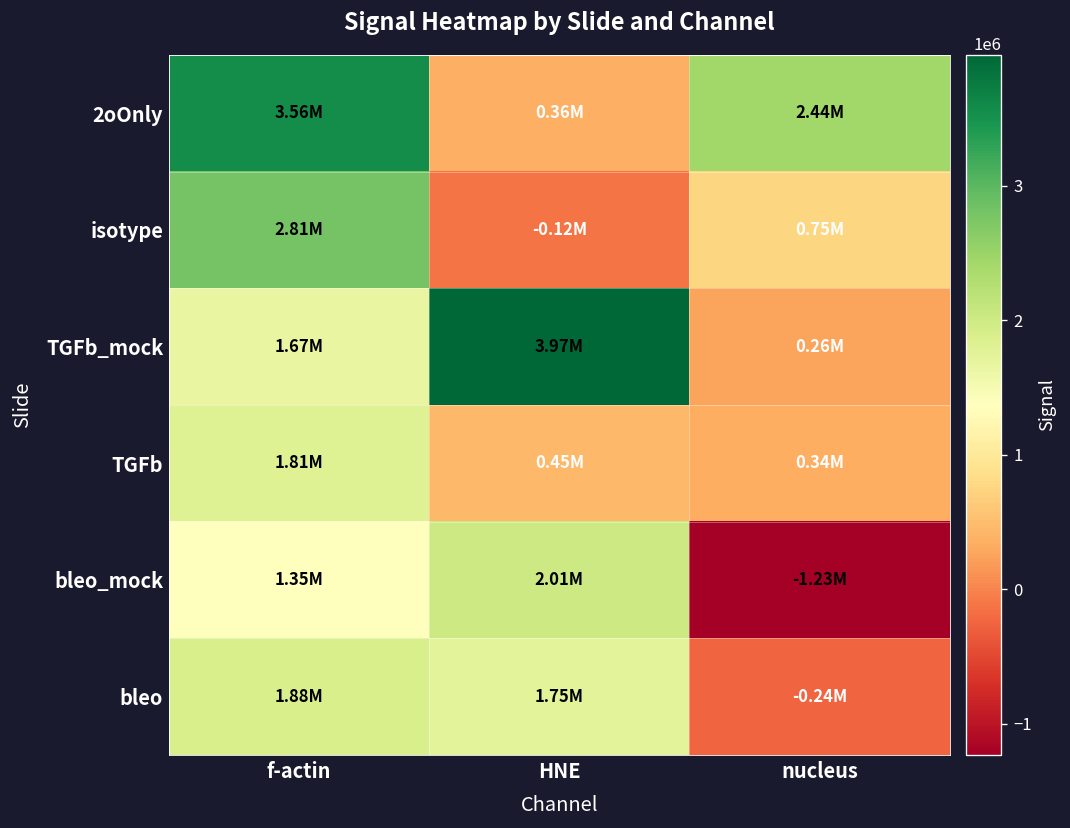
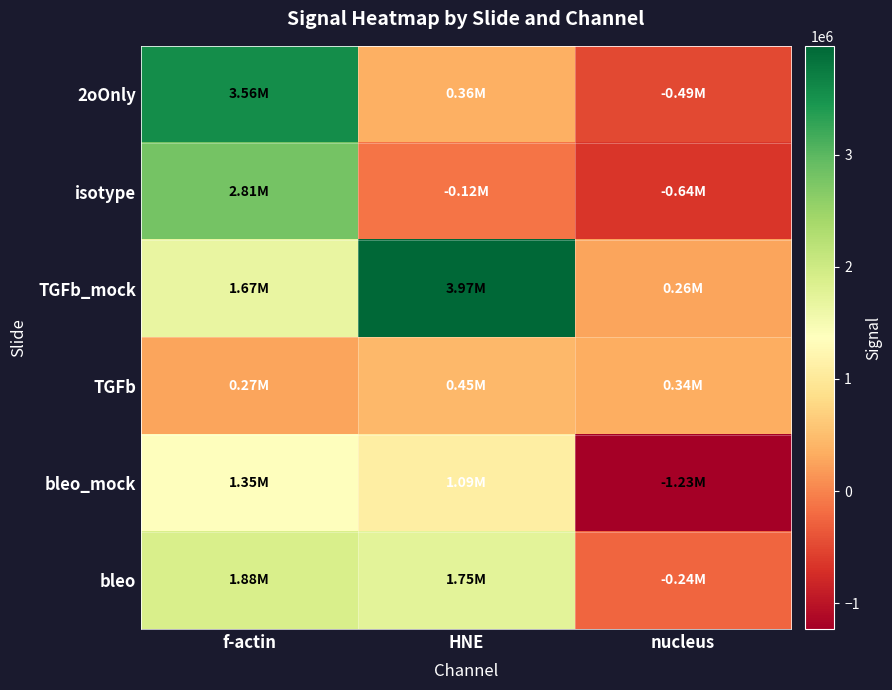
2oOnly, nucleus: 2.44M -> -0.49M
isotype, nucleus: 0.75M -> -0.64M
TGFb, f-actin: 1.81M -> 0.27M
bleo_mock, HNE: 2.01M -> 1.09M
